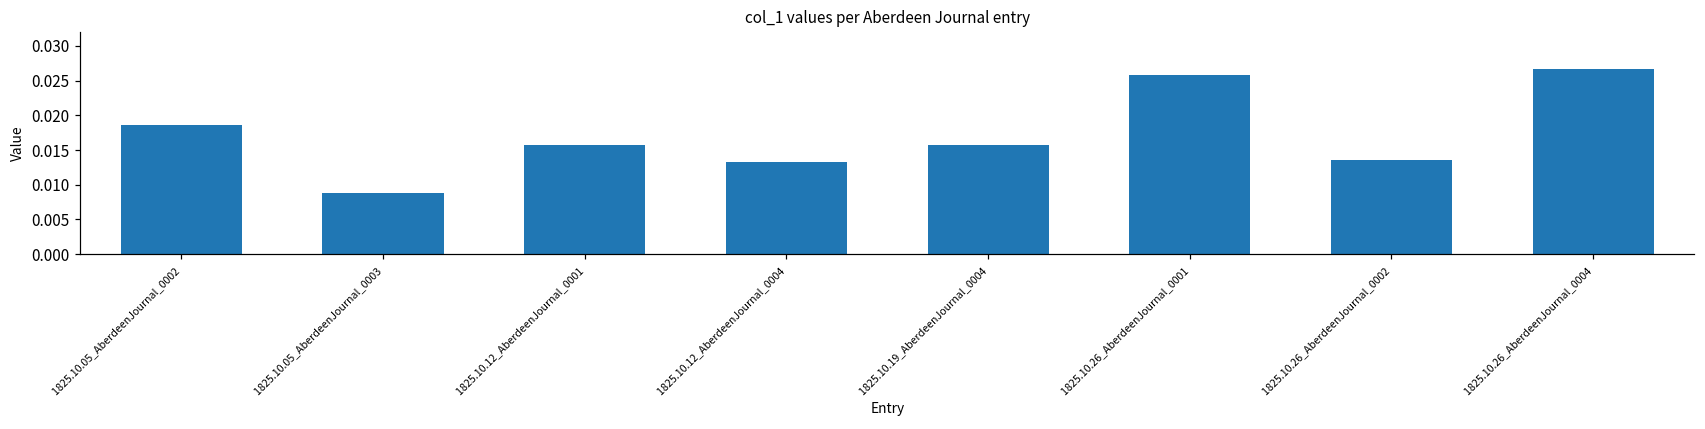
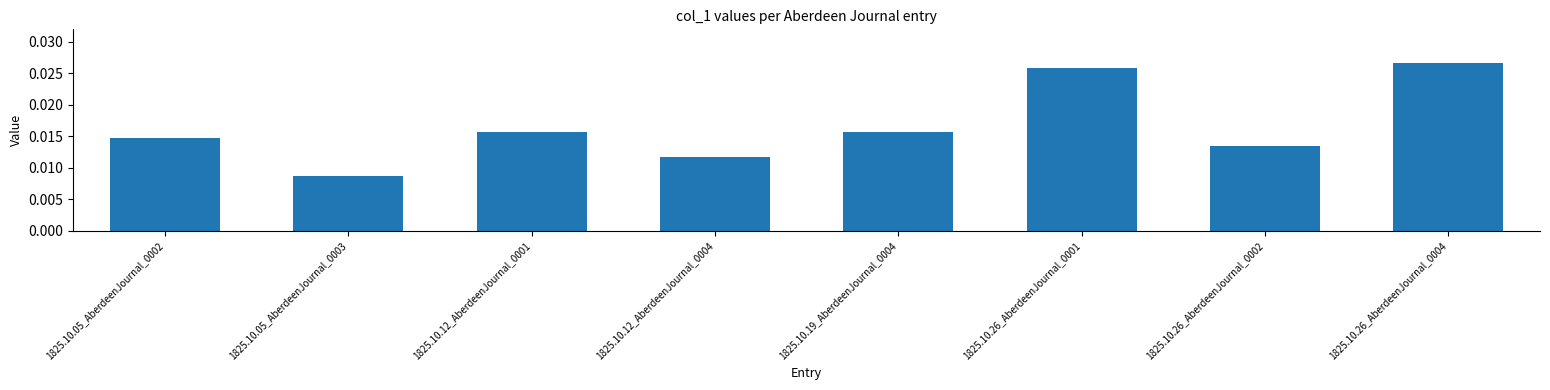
1825.10.05_AberdeenJournal_0002: 0.019 -> 0.015
1825.10.12_AberdeenJournal_0004: 0.013 -> 0.012
